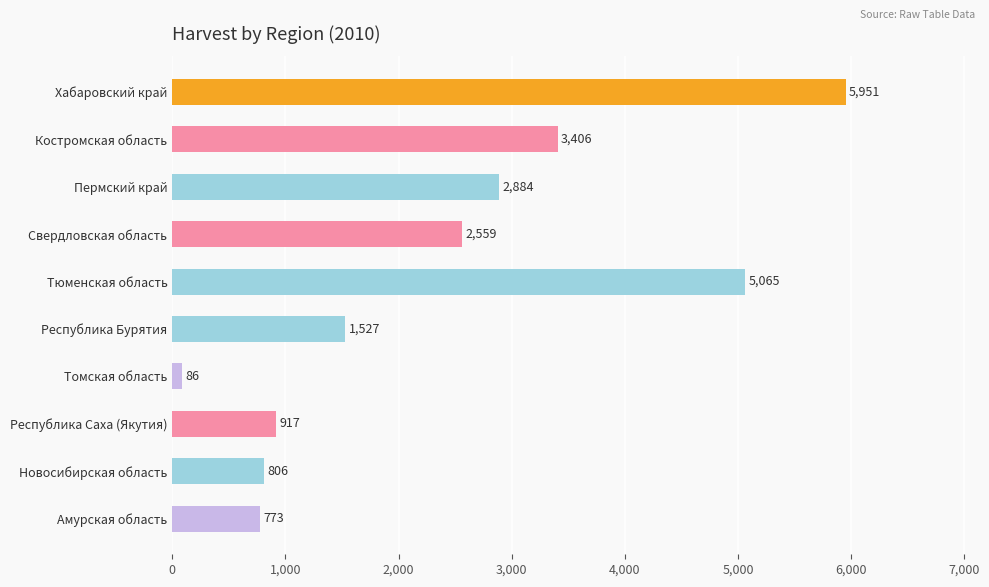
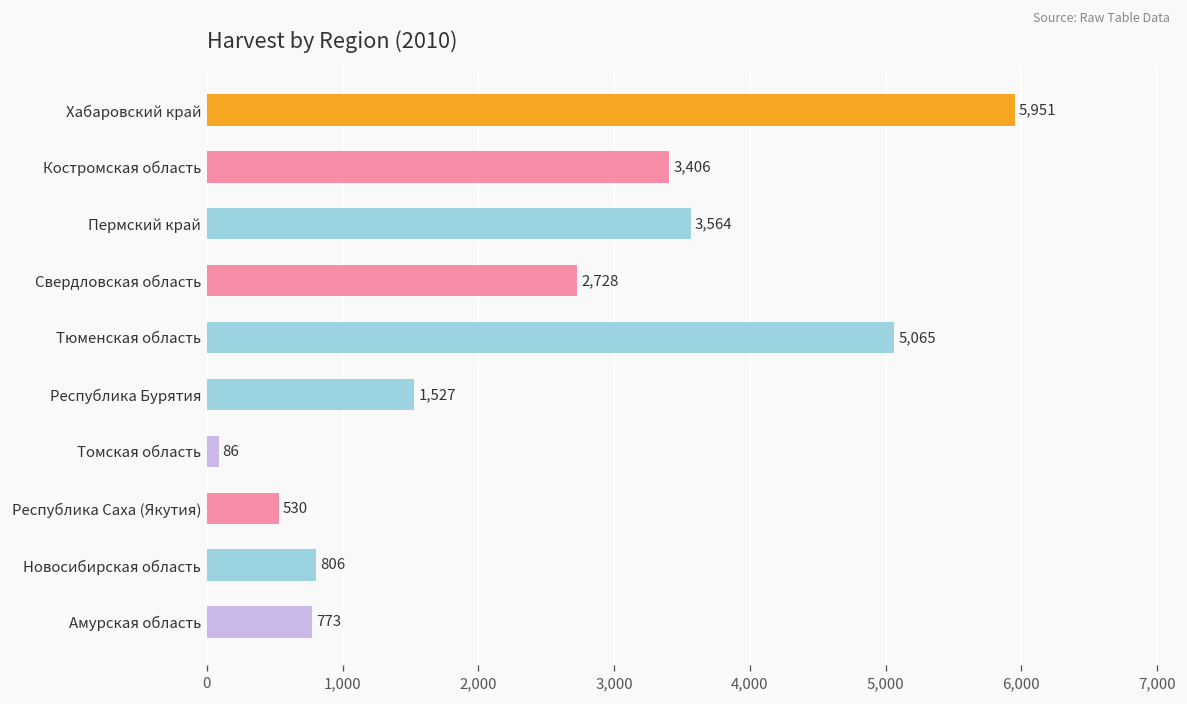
Пермский край: 2,884 -> 3,564
Свердловская область: 2,559 -> 2,728
Республика Саха (Якутия): 917 -> 530
